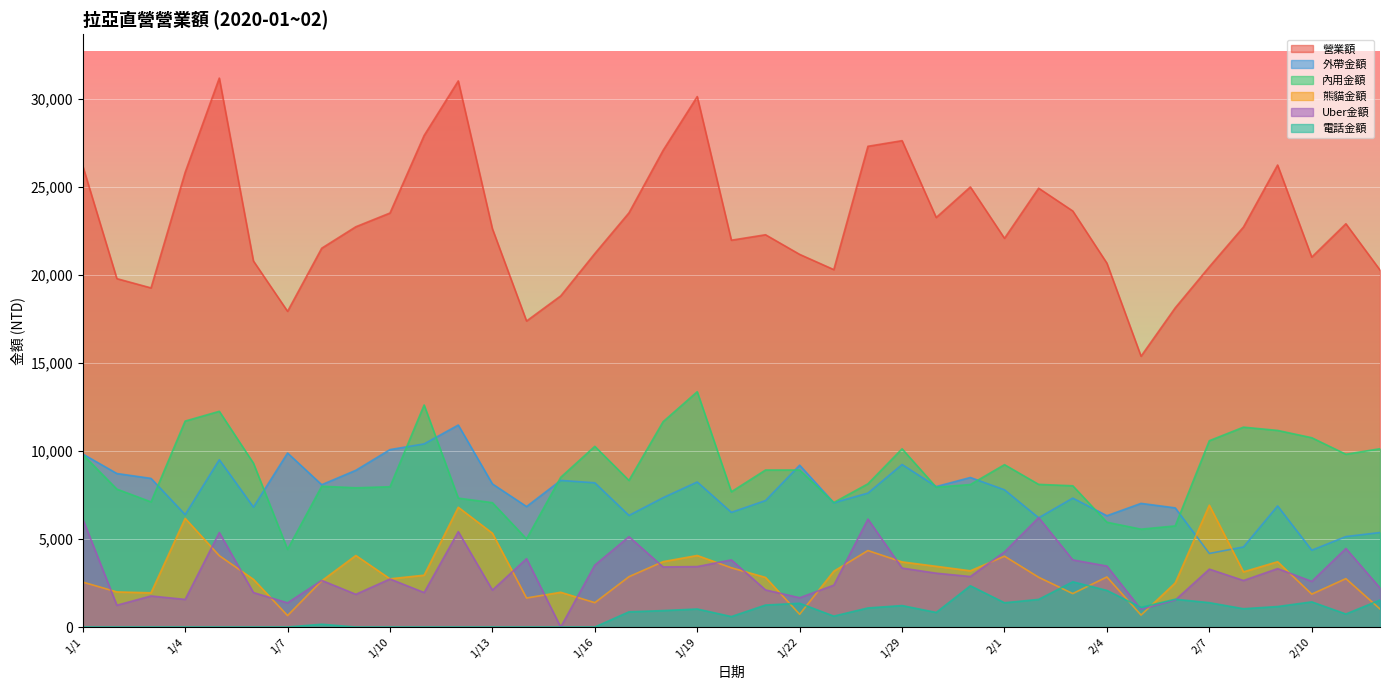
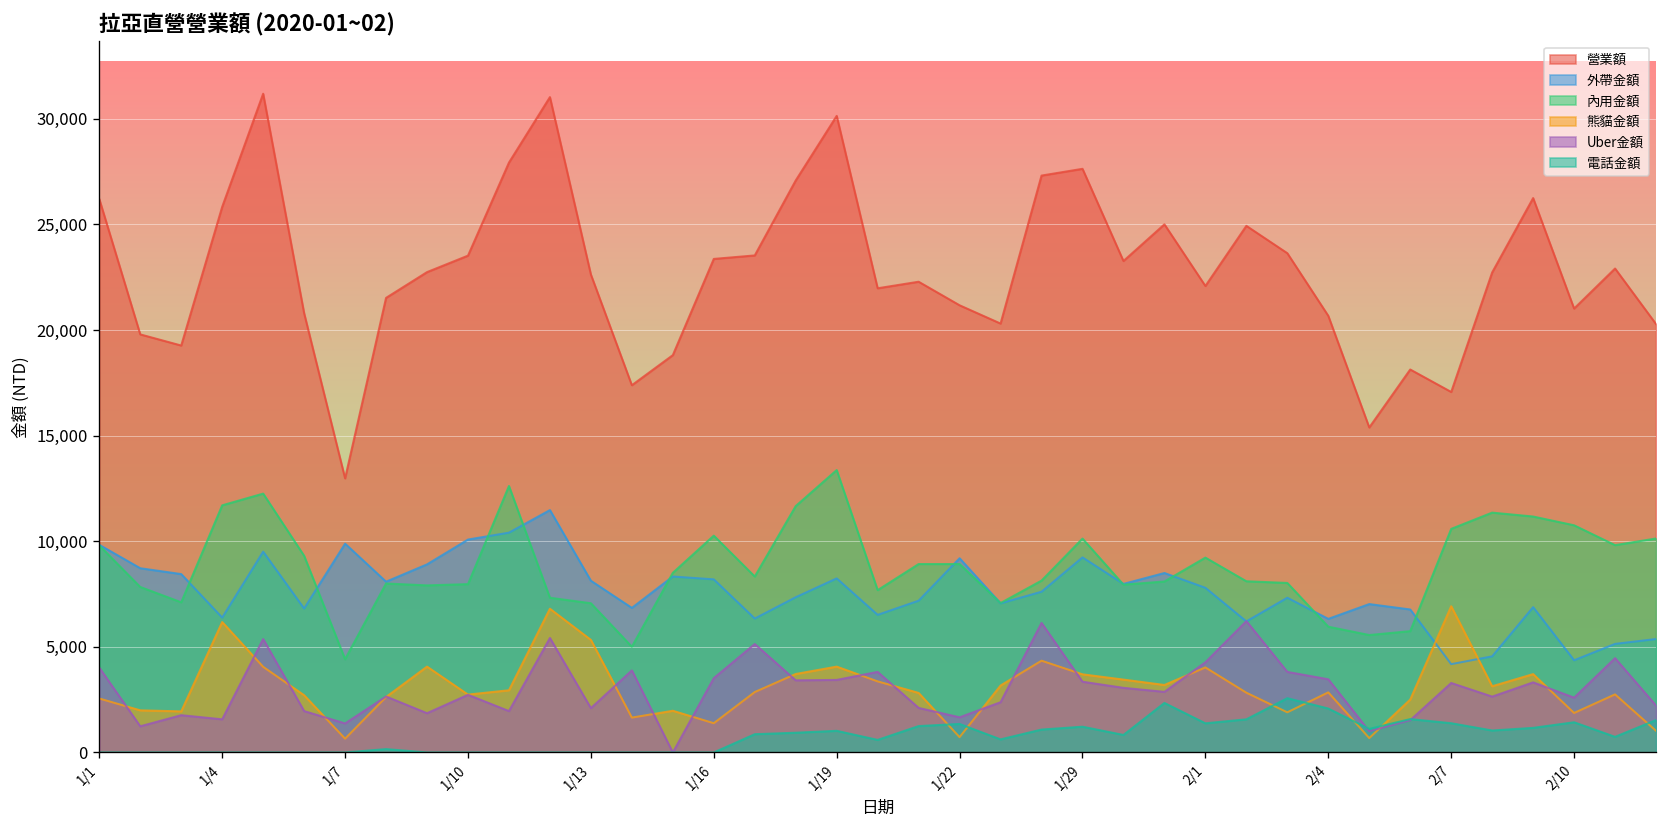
Uber金額, 1/1: 6,100 -> 4,000
營業額, 1/7: 17,900 -> 13,000
營業額, 1/16: 21,200 -> 23,400
營業額, 2/7: 20,500 -> 17,100
